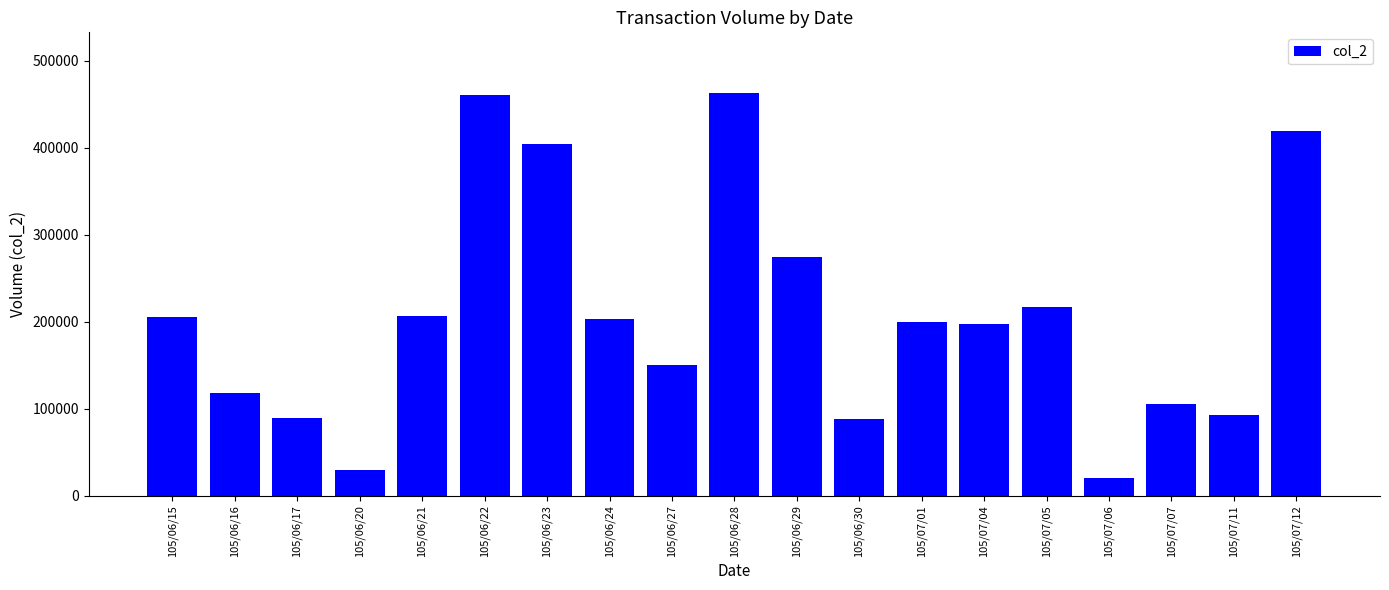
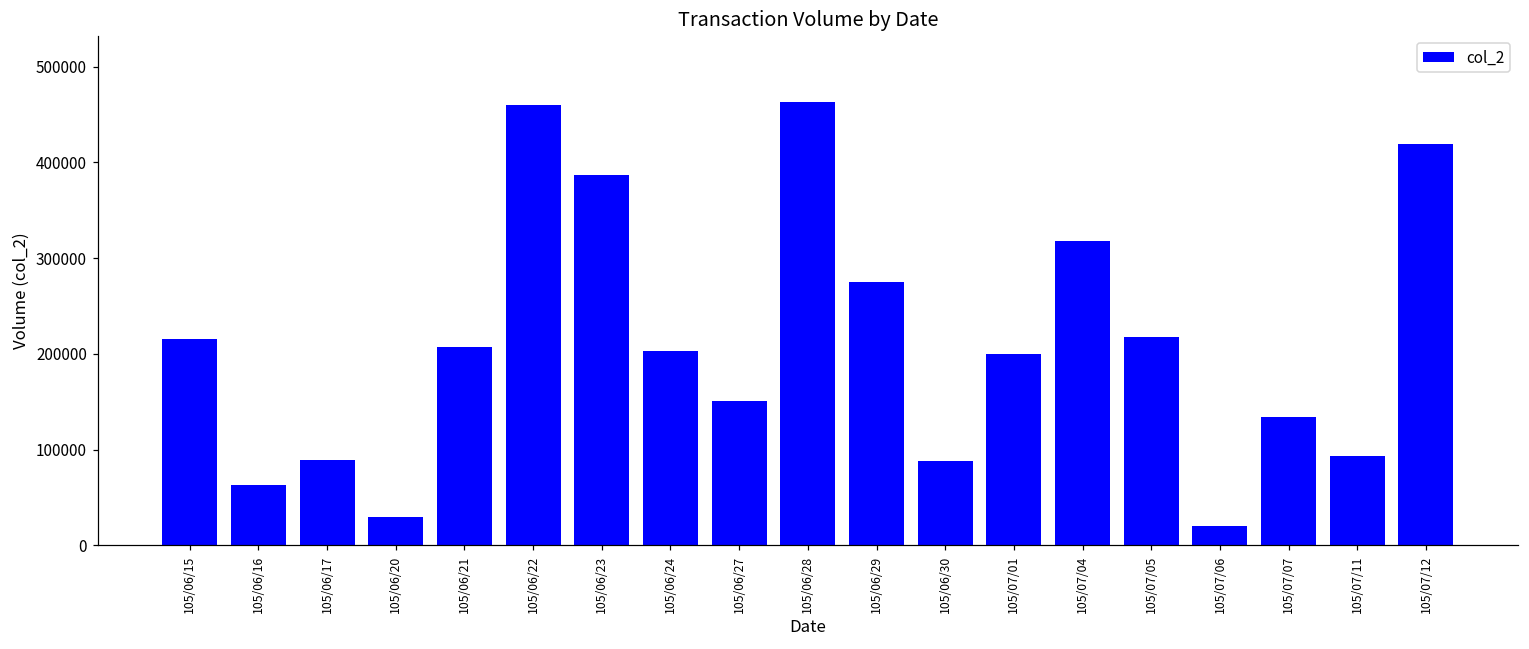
105/06/15: 200000 -> 220000
105/06/16: 120000 -> 60000
105/06/23: 400000 -> 390000
105/07/04: 200000 -> 320000
105/07/07: 100000 -> 130000
